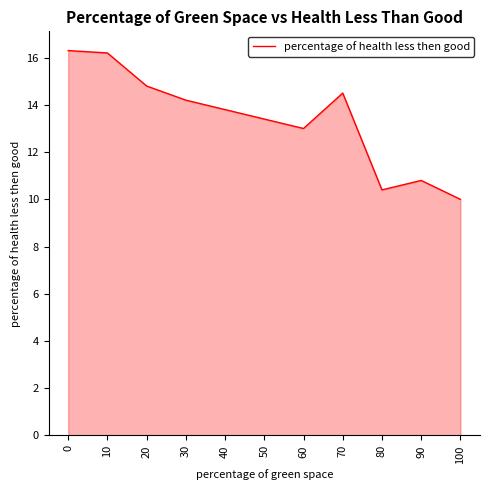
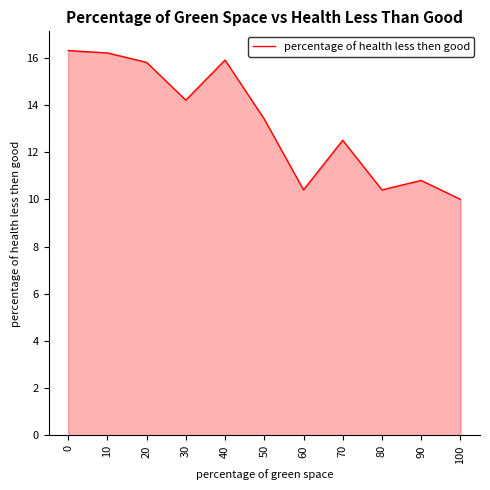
20: 14.8 -> 15.8
40: 13.8 -> 15.9
60: 13.0 -> 10.4
70: 14.5 -> 12.5
